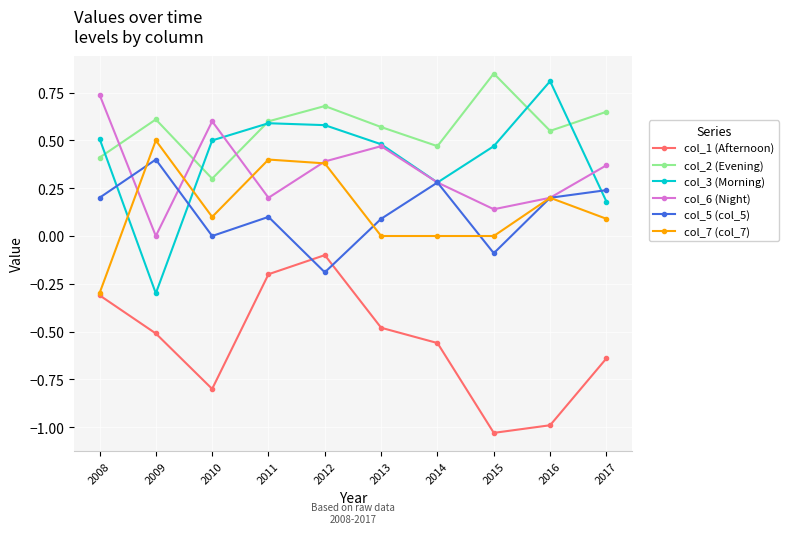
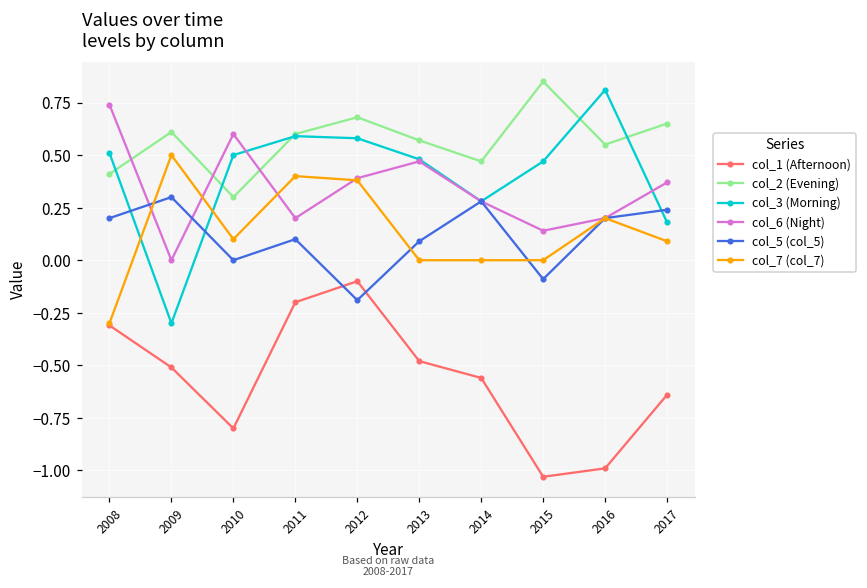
col_5 (col_5), 2009: 0.4 -> 0.3
